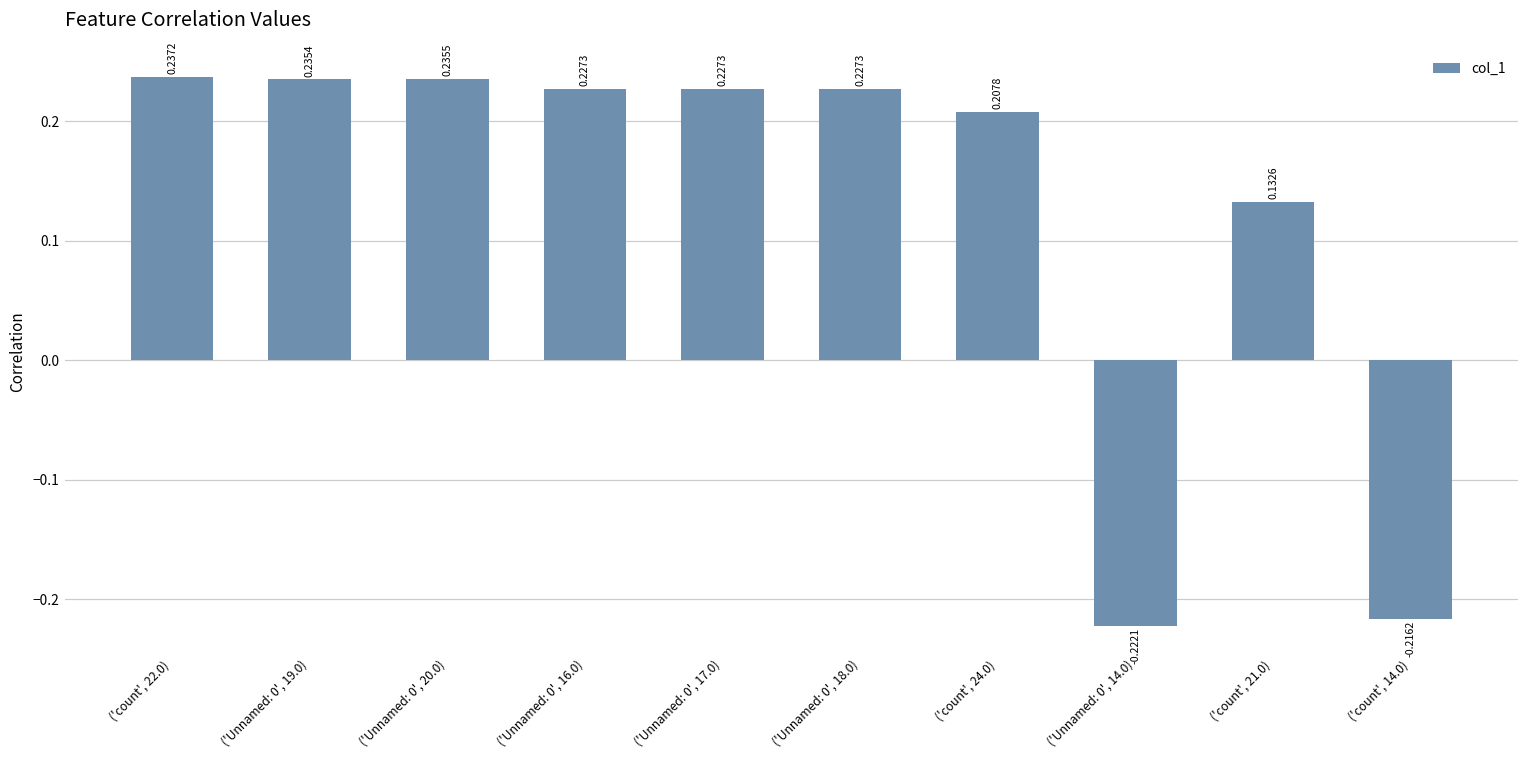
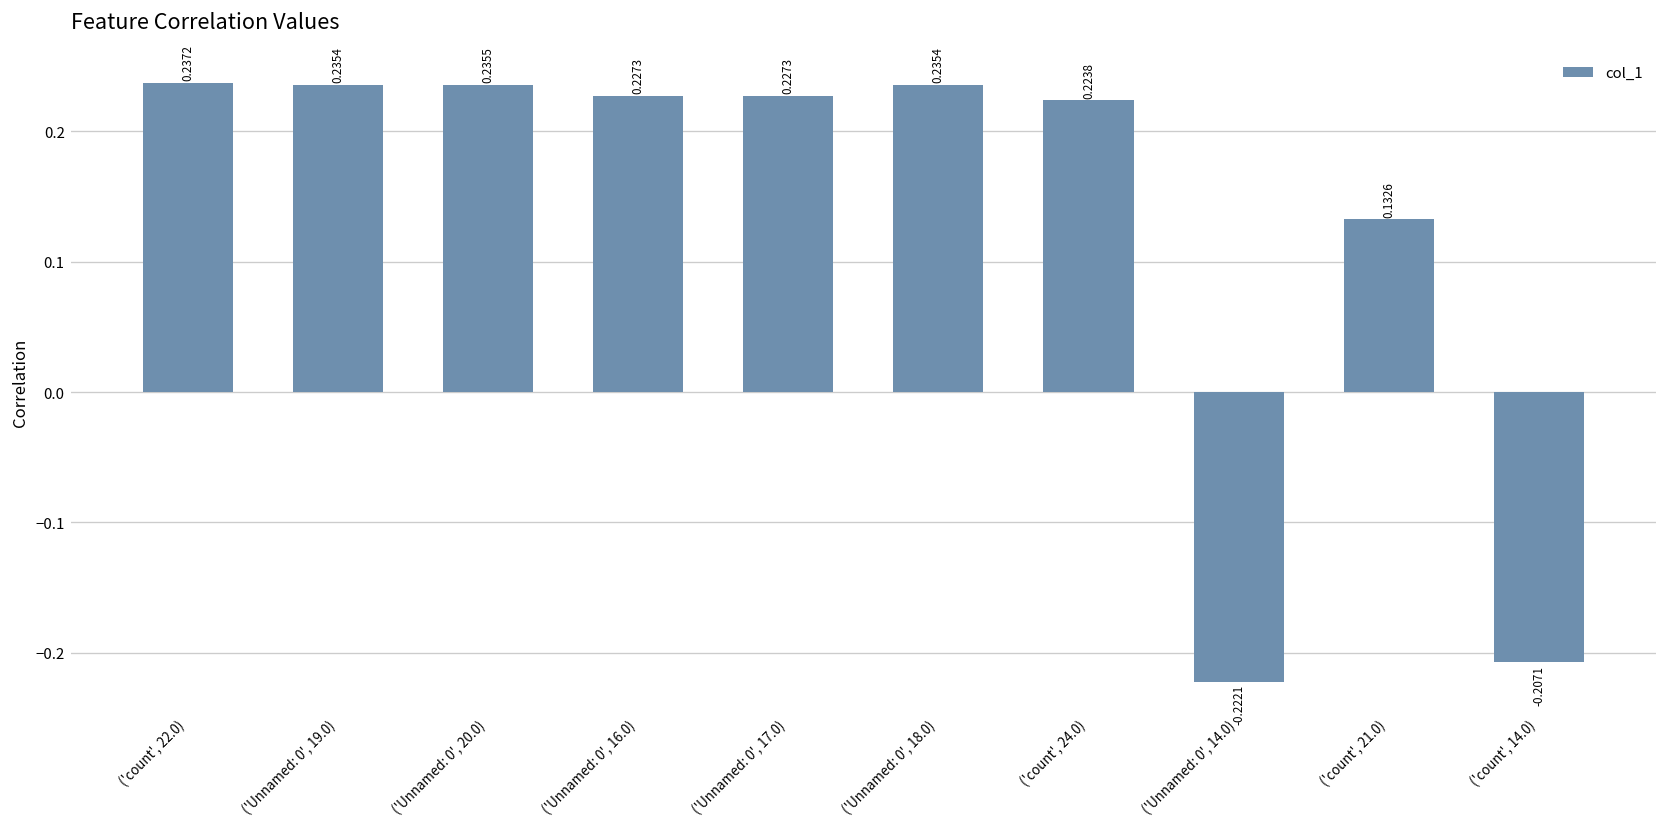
('Unnamed: 0', 18.0): 0.2273 -> 0.2354
('count', 24.0): 0.2078 -> 0.2238
('count', 14.0): -0.2162 -> -0.2071
